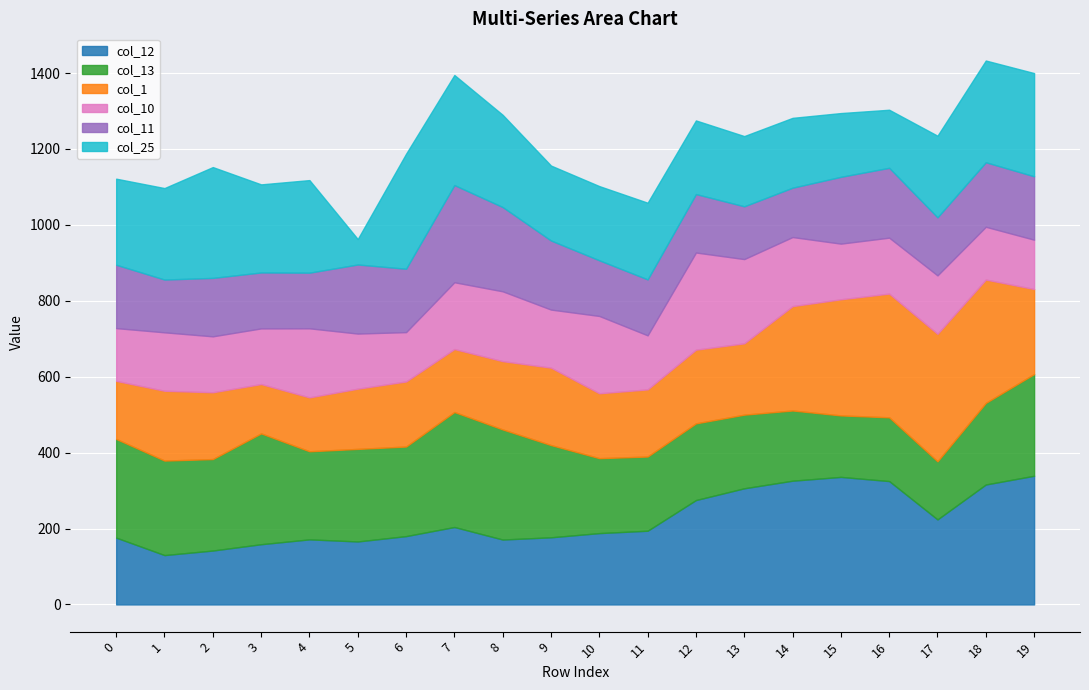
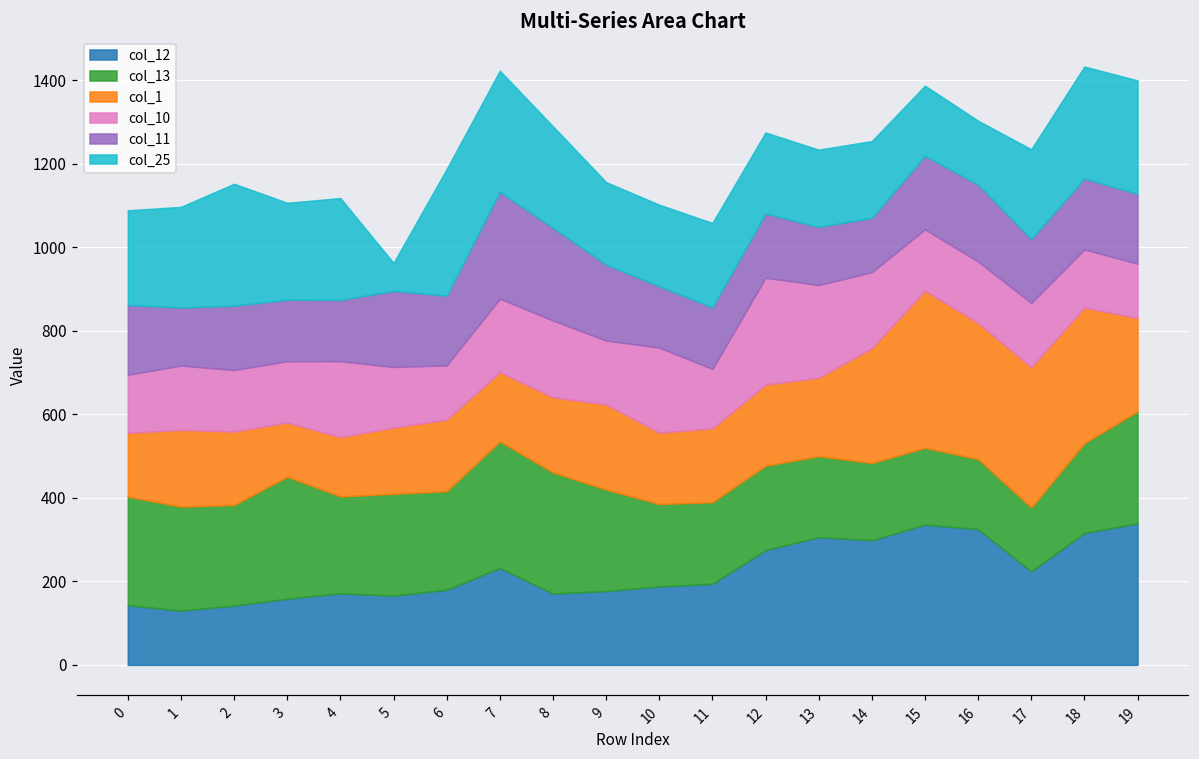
col_12, 0: 180 -> 140
col_12, 7: 200 -> 230
col_12, 14: 330 -> 300
col_13, 15: 160 -> 180
col_1, 15: 310 -> 380
